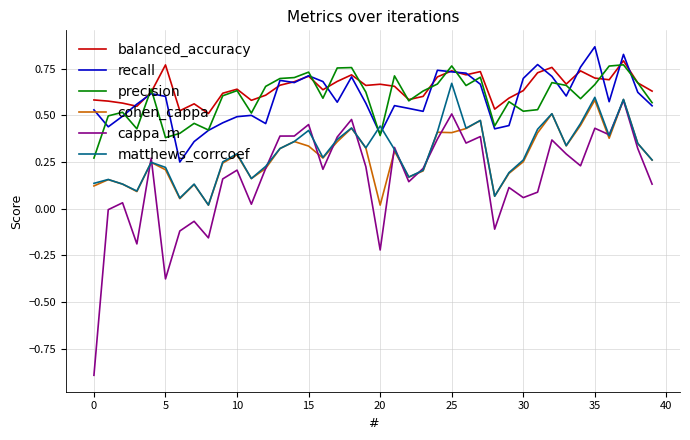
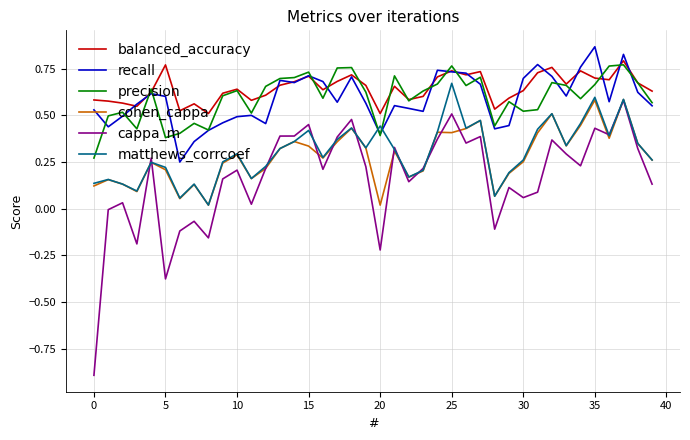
balanced_accuracy, 20: 0.67 -> 0.51
